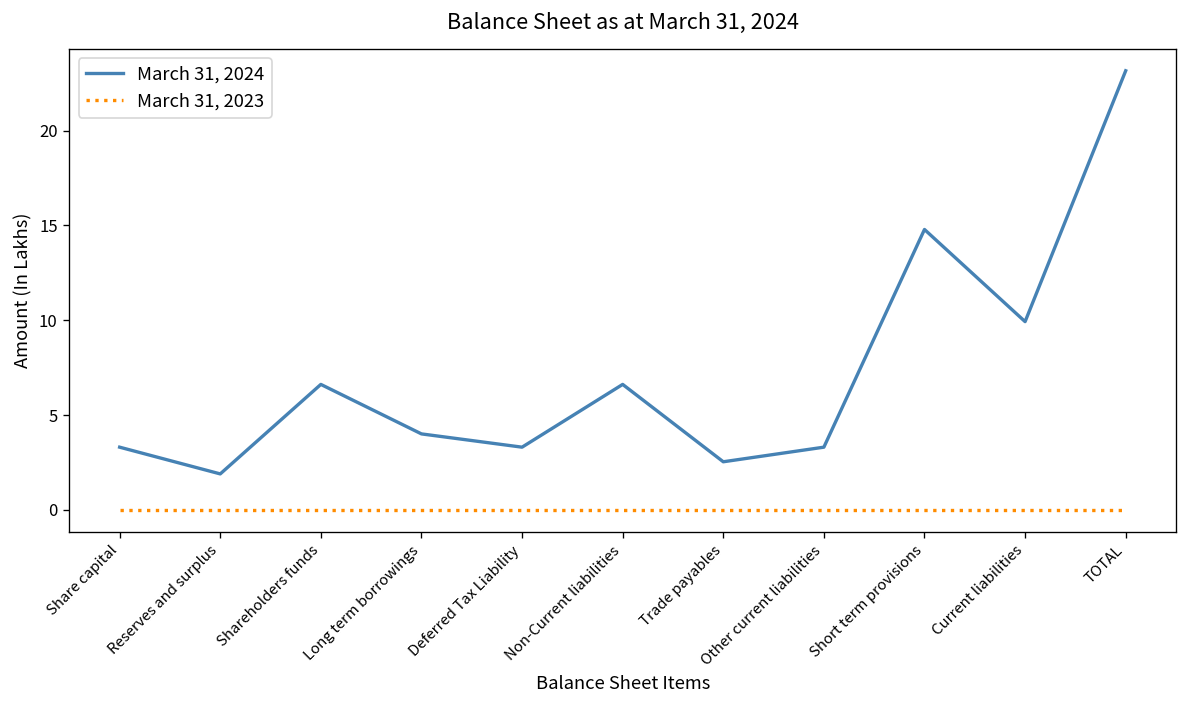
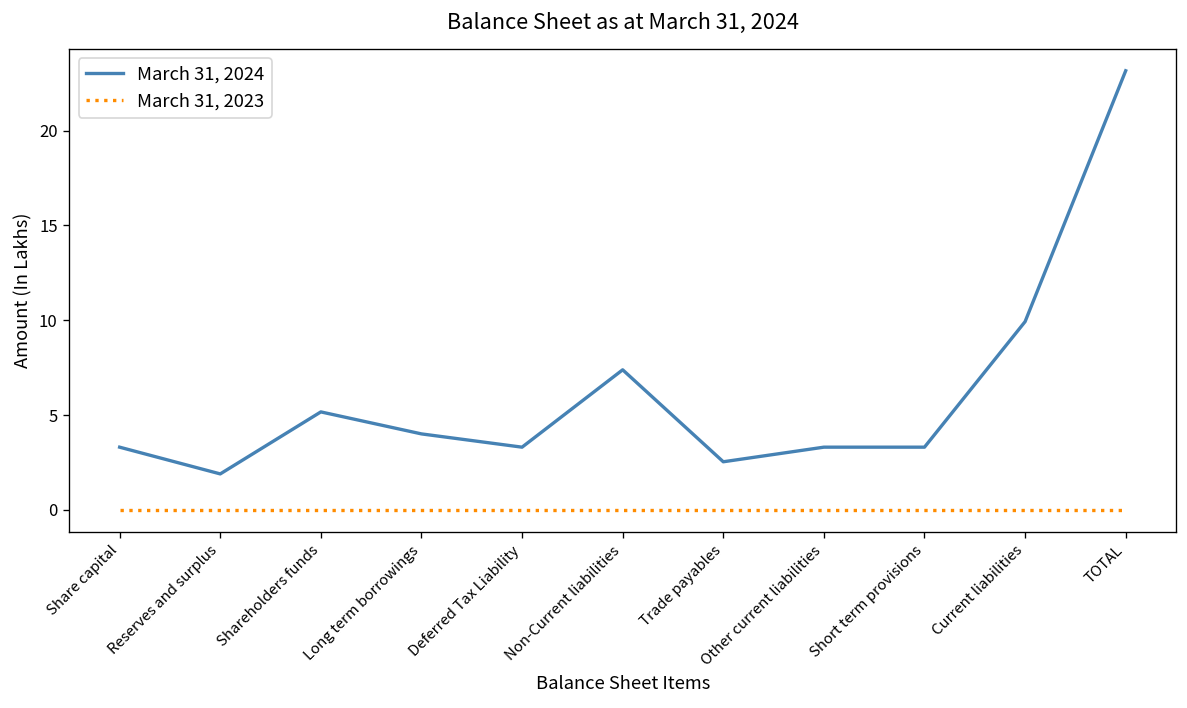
March 31, 2024, Shareholders funds: 6.6 -> 5.2
March 31, 2024, Non-Current liabilities: 6.6 -> 7.4
March 31, 2024, Short term provisions: 14.8 -> 3.3
